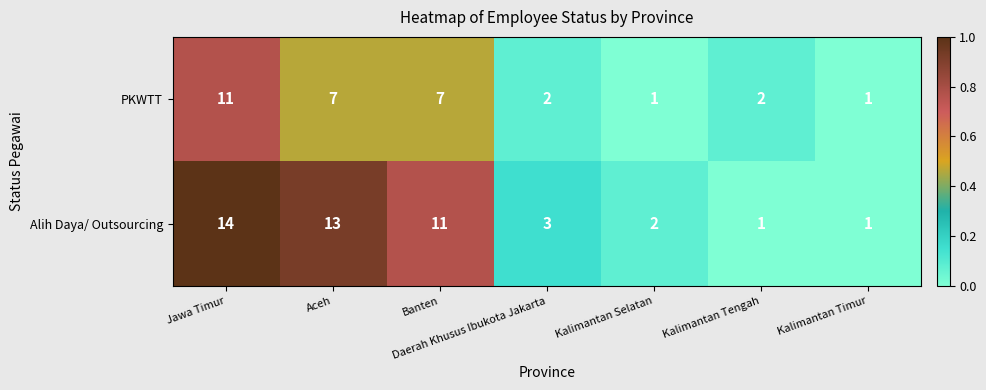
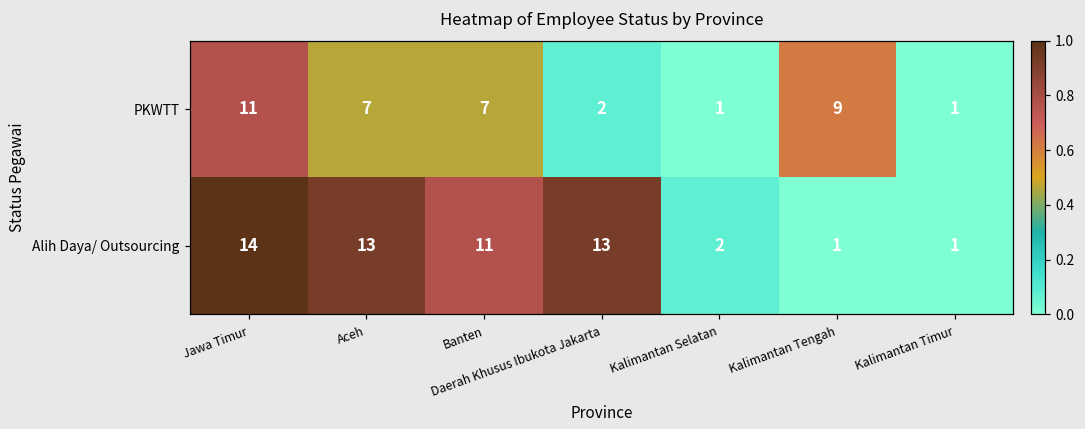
PKWTT, Kalimantan Tengah: 2 -> 9
Alih Daya/ Outsourcing, Daerah Khusus Ibukota Jakarta: 3 -> 13
